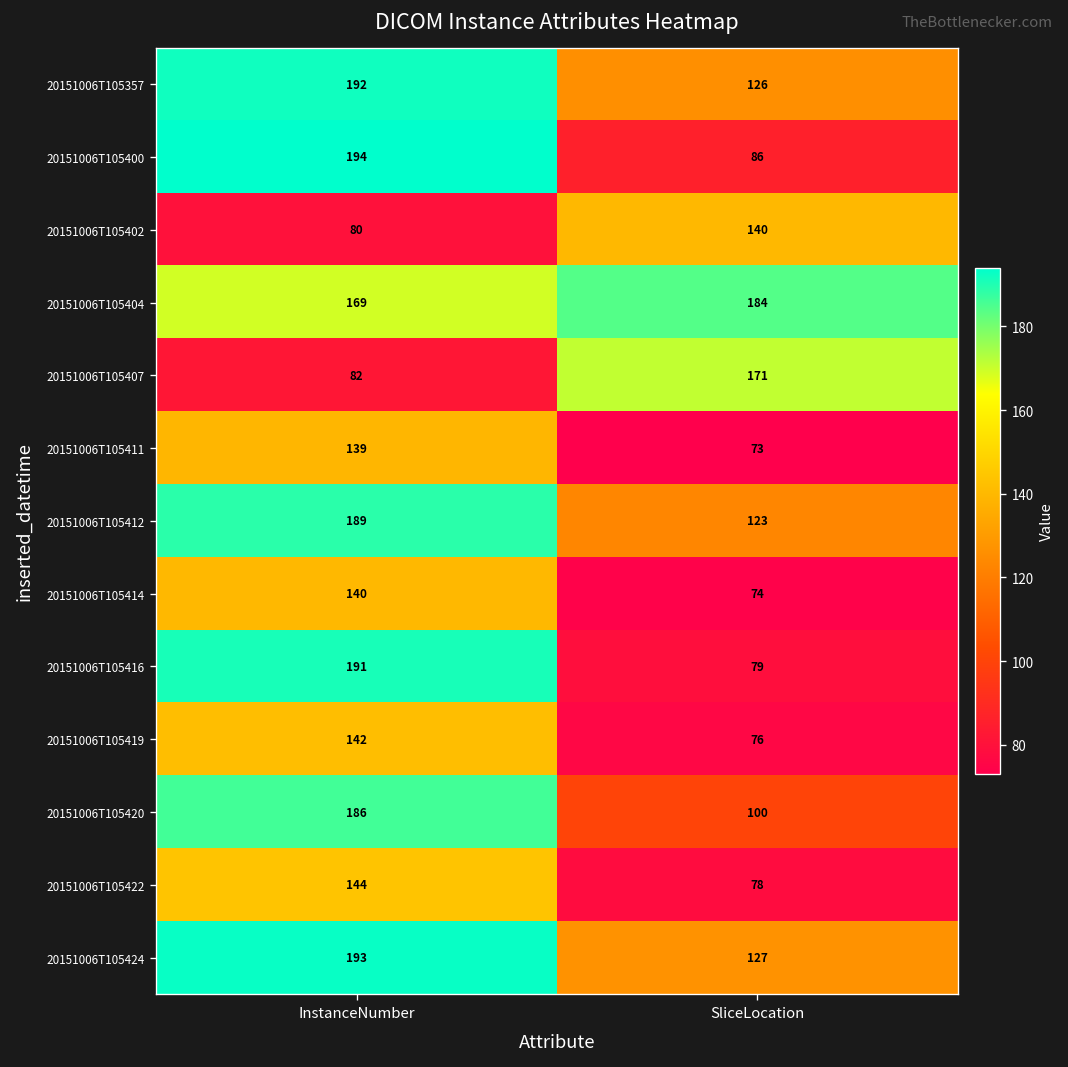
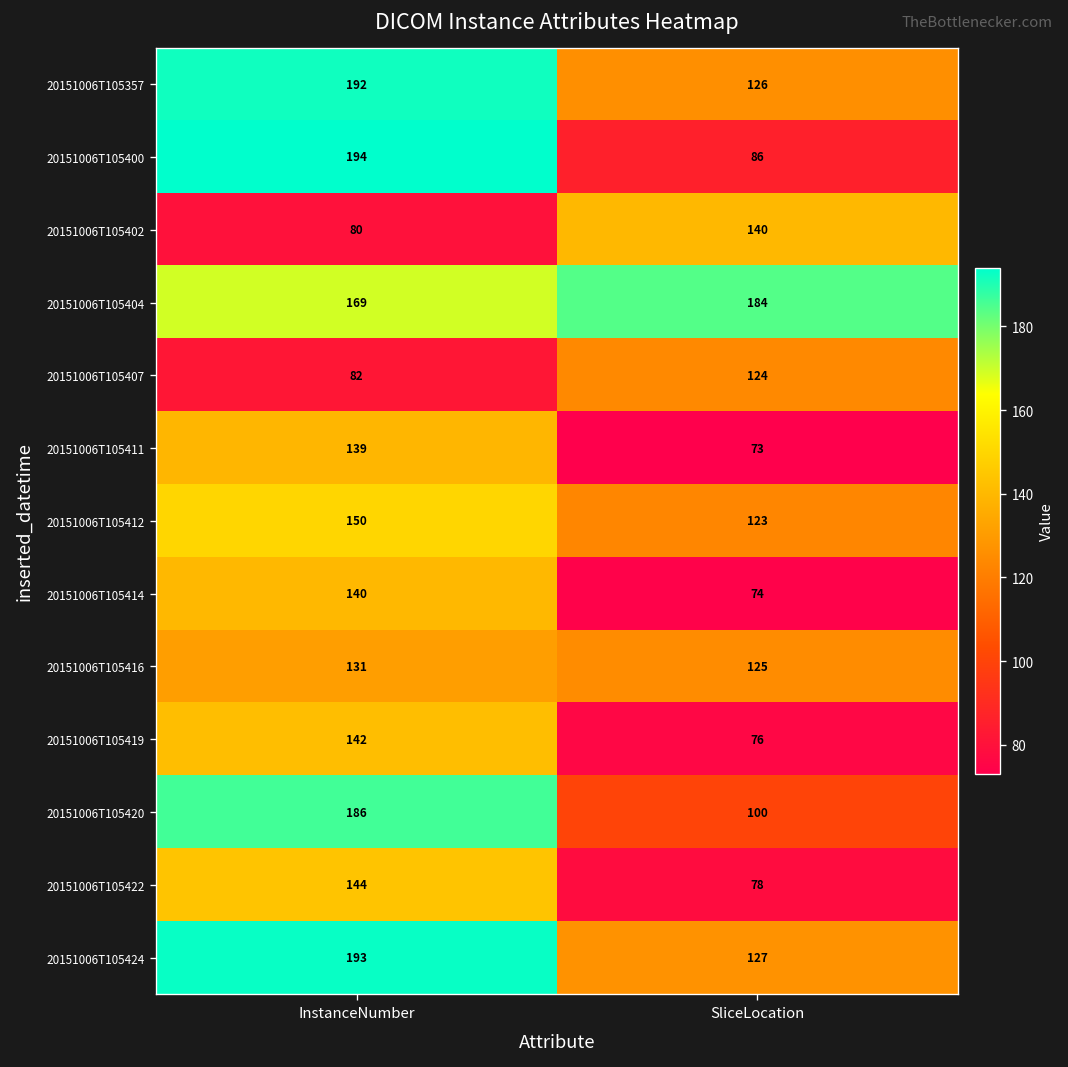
20151006T105407, SliceLocation: 171 -> 124
20151006T105412, InstanceNumber: 189 -> 150
20151006T105416, InstanceNumber: 191 -> 131
20151006T105416, SliceLocation: 79 -> 125
